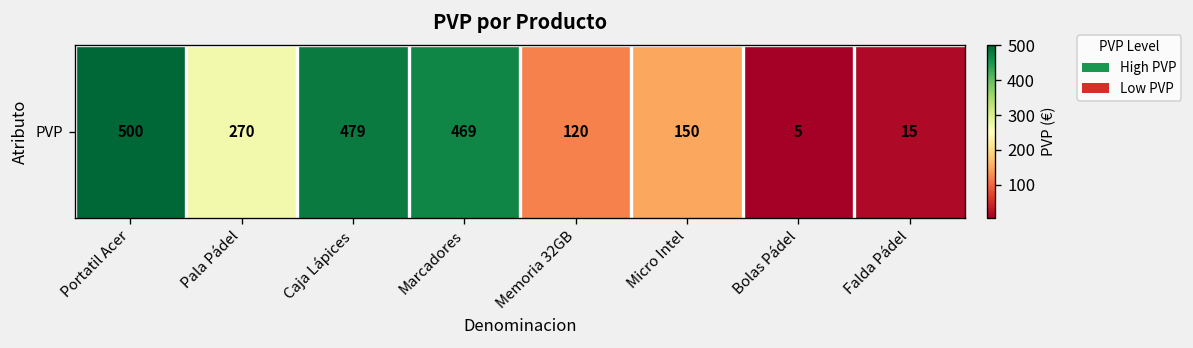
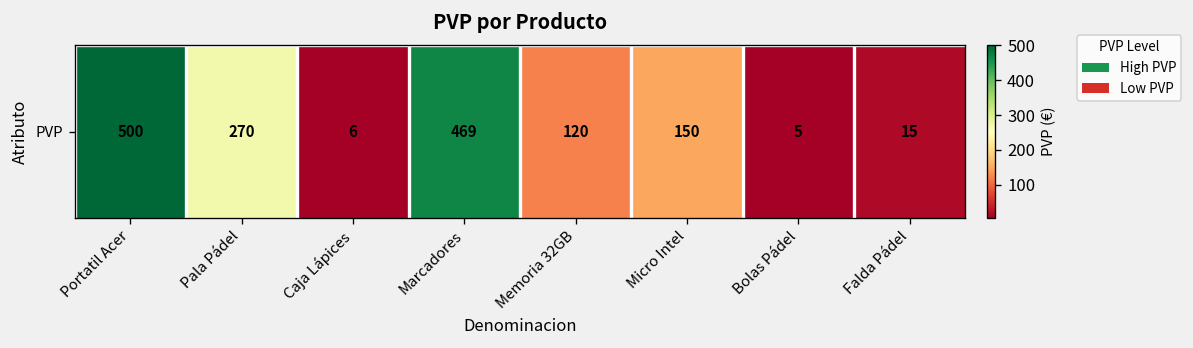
PVP, Caja Lápices: 479 -> 6
